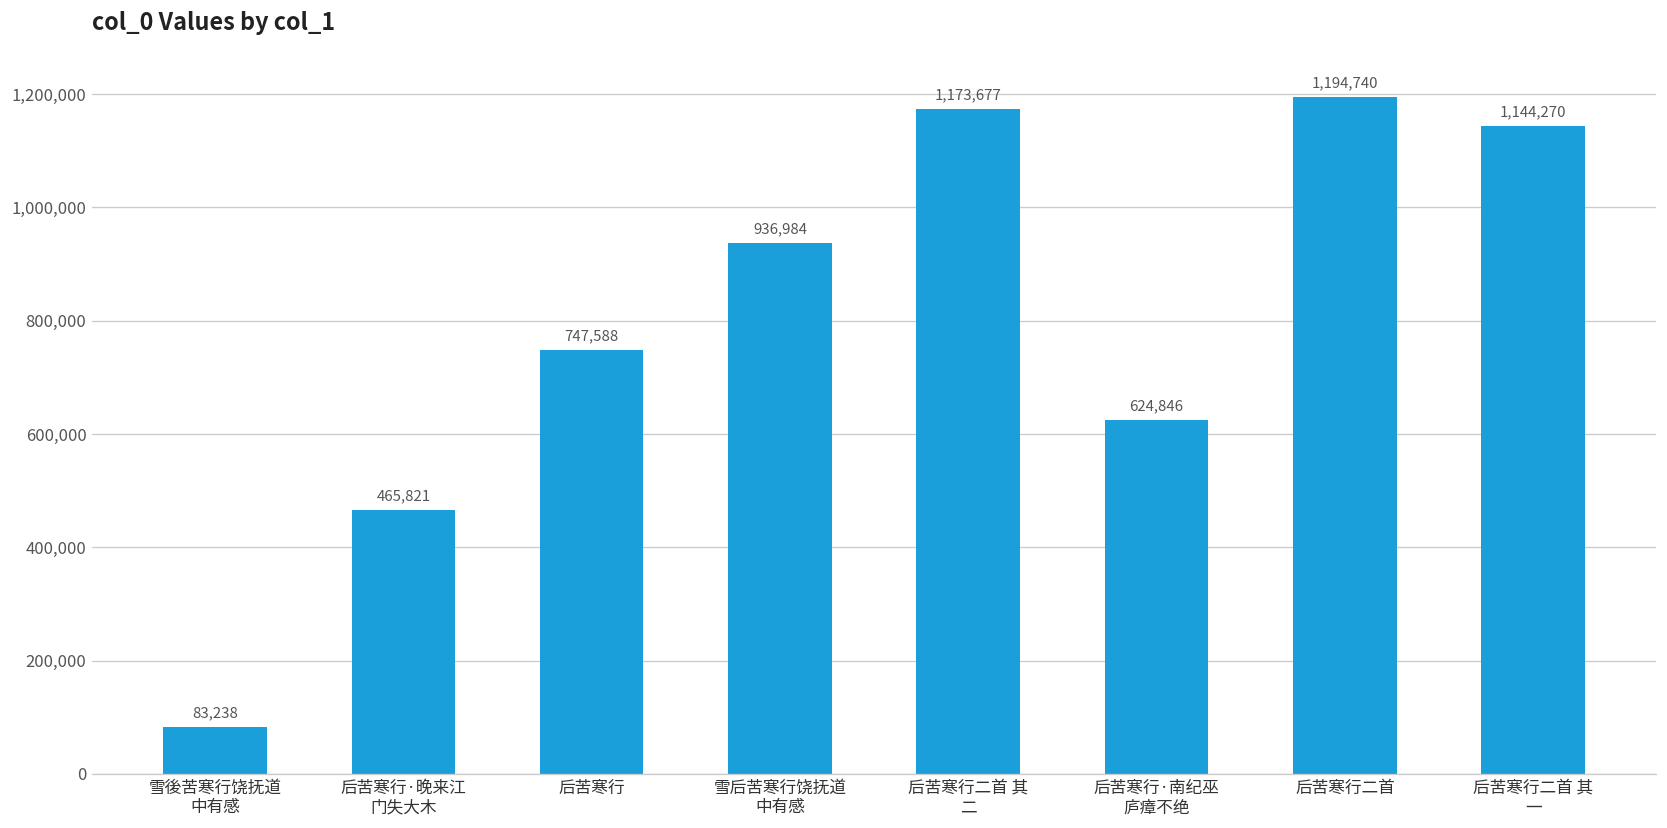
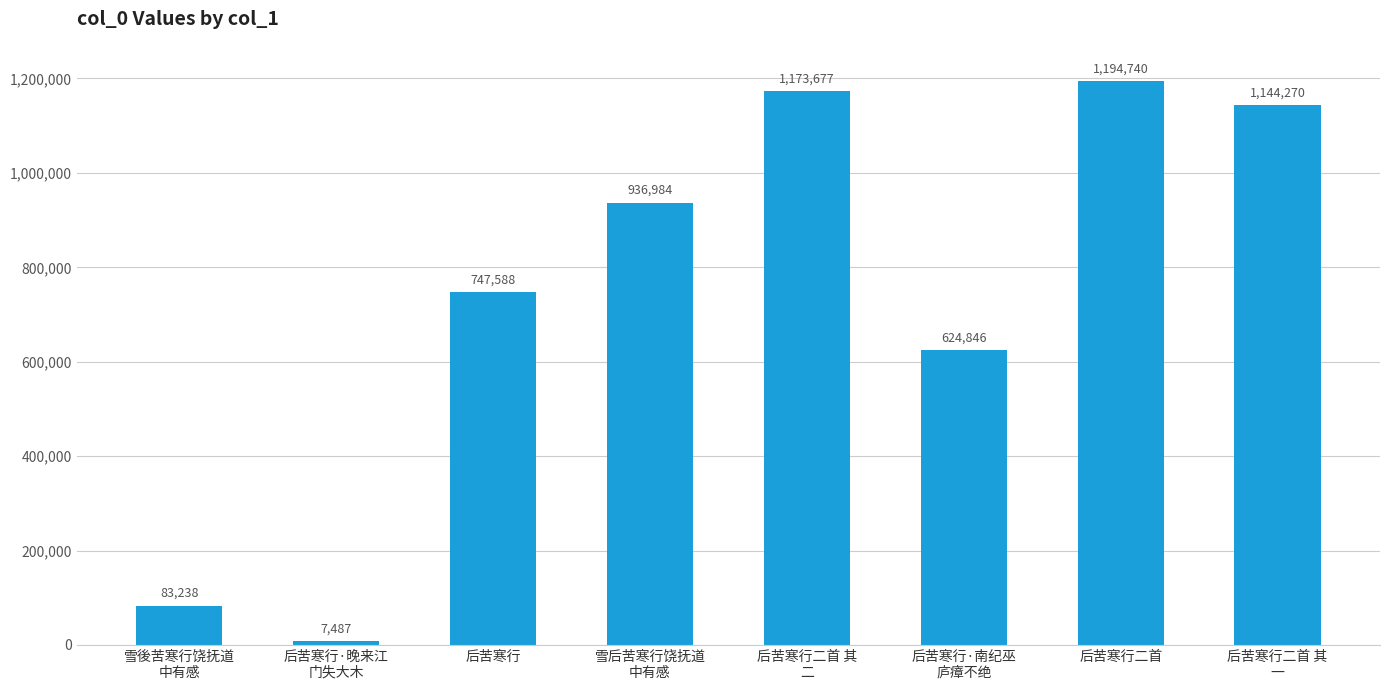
后苦寒行·晚来江 门失大木: 465,821 -> 7,487
